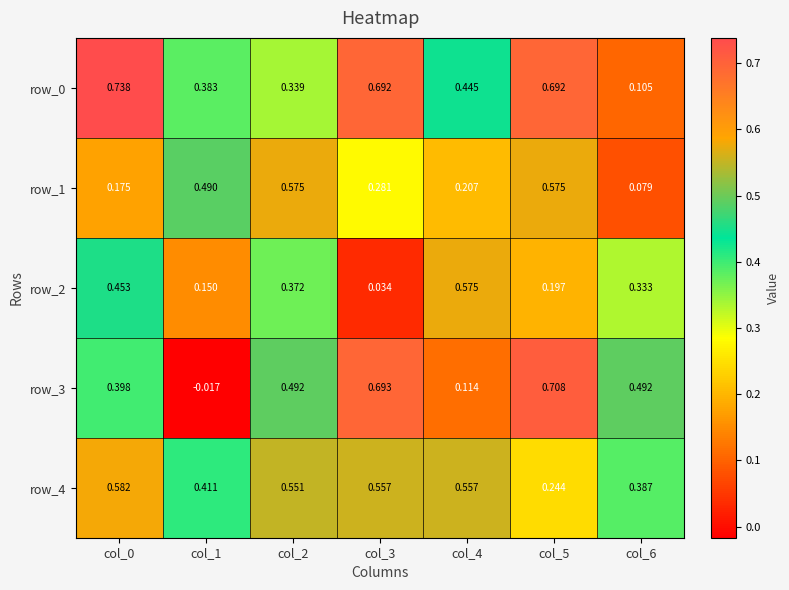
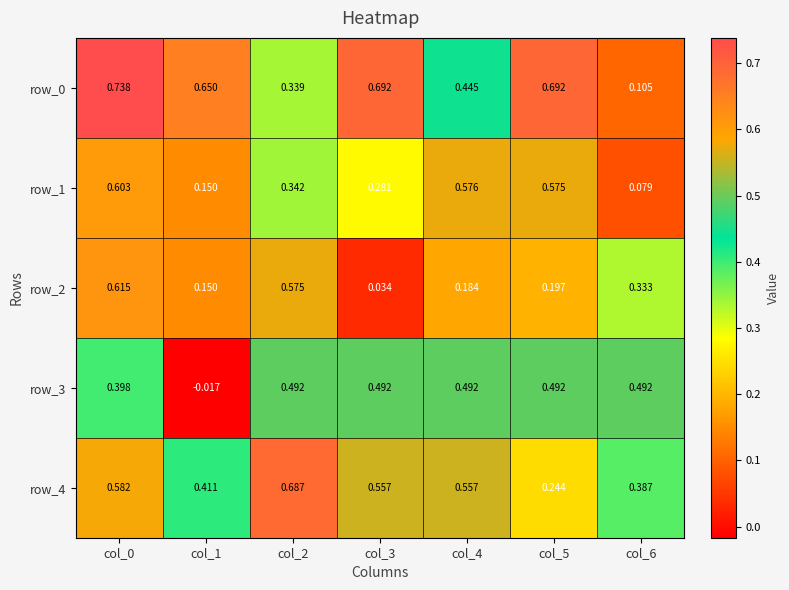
row_0, col_1: 0.383 -> 0.650
row_1, col_0: 0.175 -> 0.603
row_1, col_1: 0.490 -> 0.150
row_1, col_2: 0.575 -> 0.342
row_1, col_4: 0.207 -> 0.576
row_2, col_0: 0.453 -> 0.615
row_2, col_2: 0.372 -> 0.575
row_2, col_4: 0.575 -> 0.184
row_3, col_3: 0.693 -> 0.492
row_3, col_4: 0.114 -> 0.492
row_3, col_5: 0.708 -> 0.492
row_4, col_2: 0.551 -> 0.687
